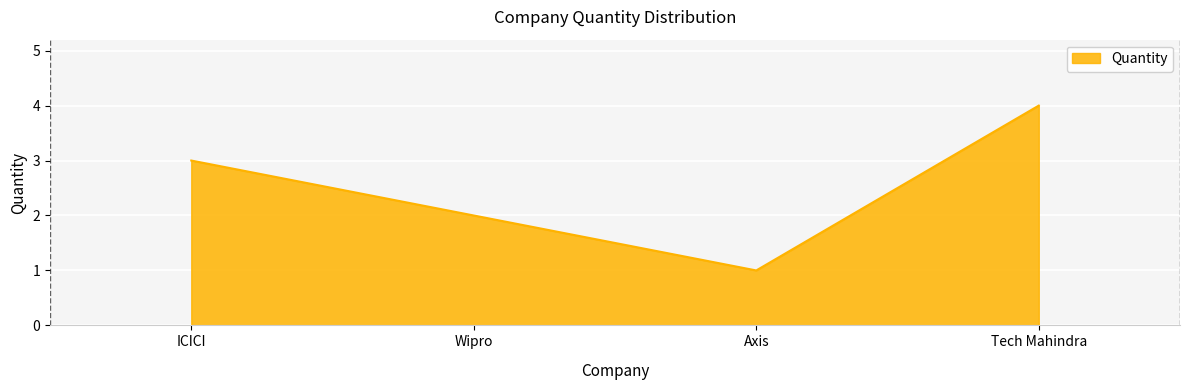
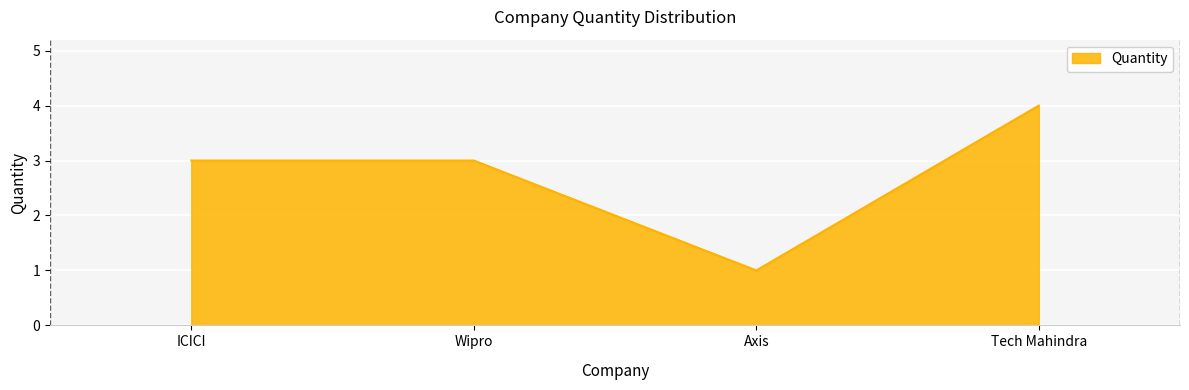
Wipro: 2 -> 3
